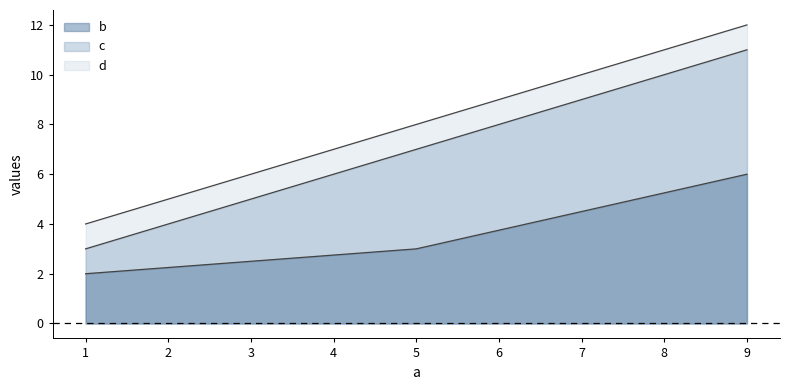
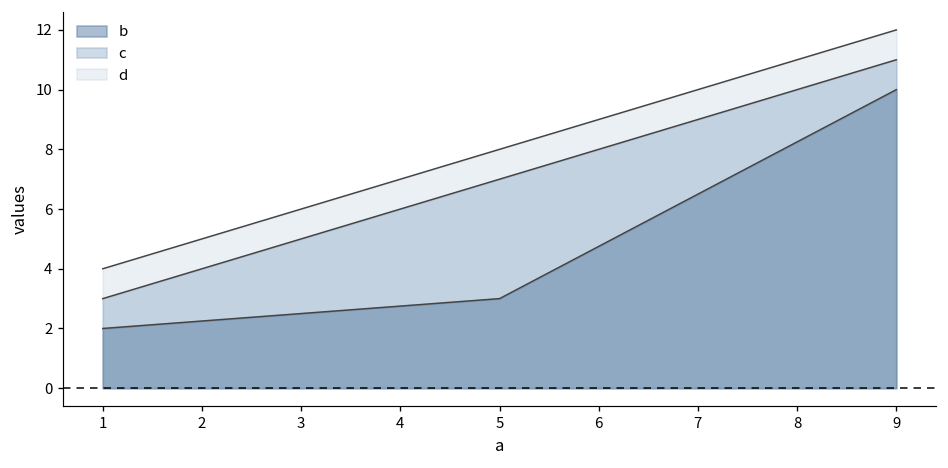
b, 9: 6 -> 10
